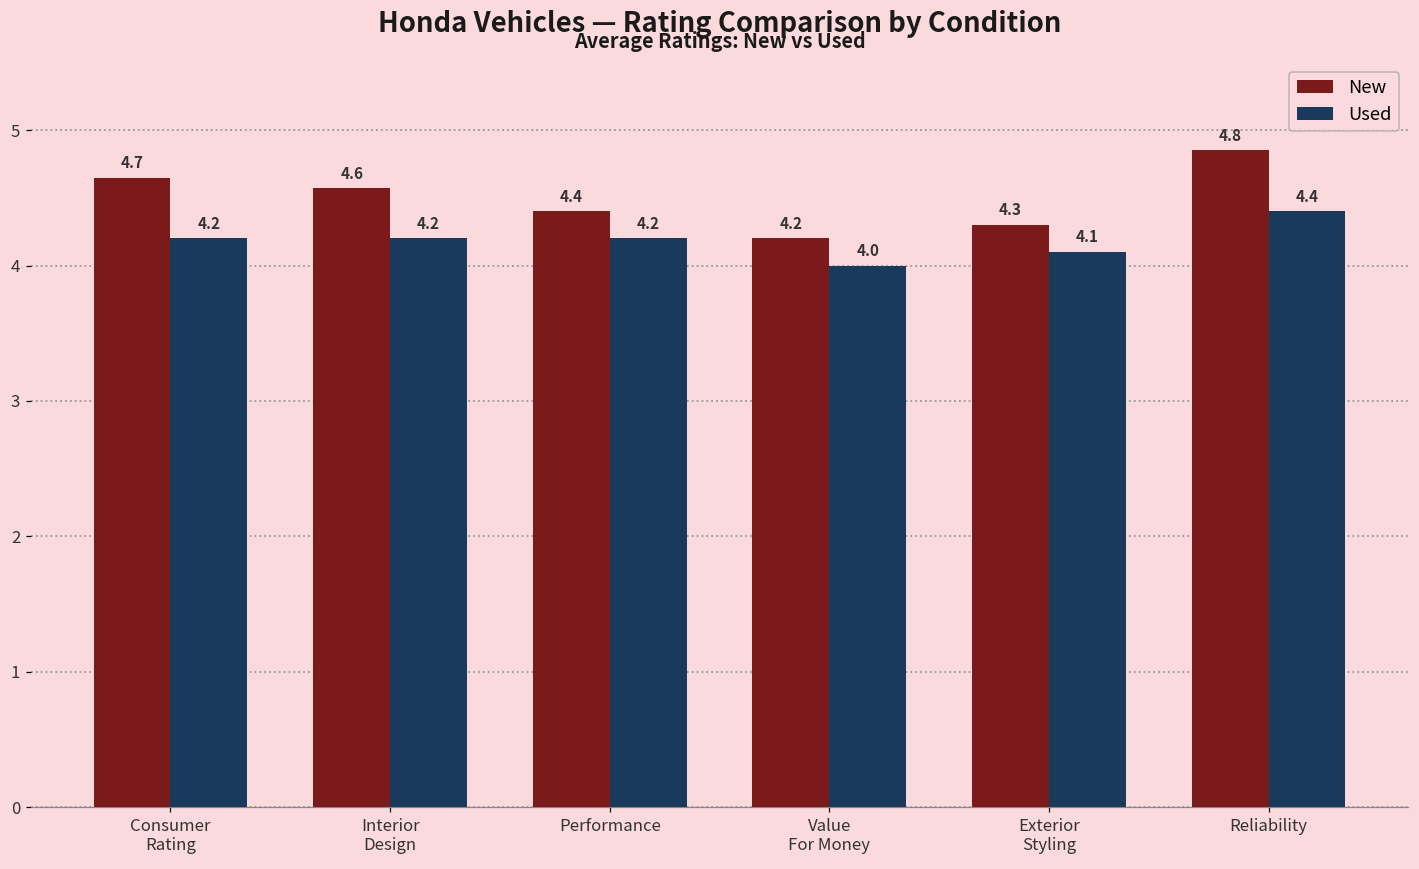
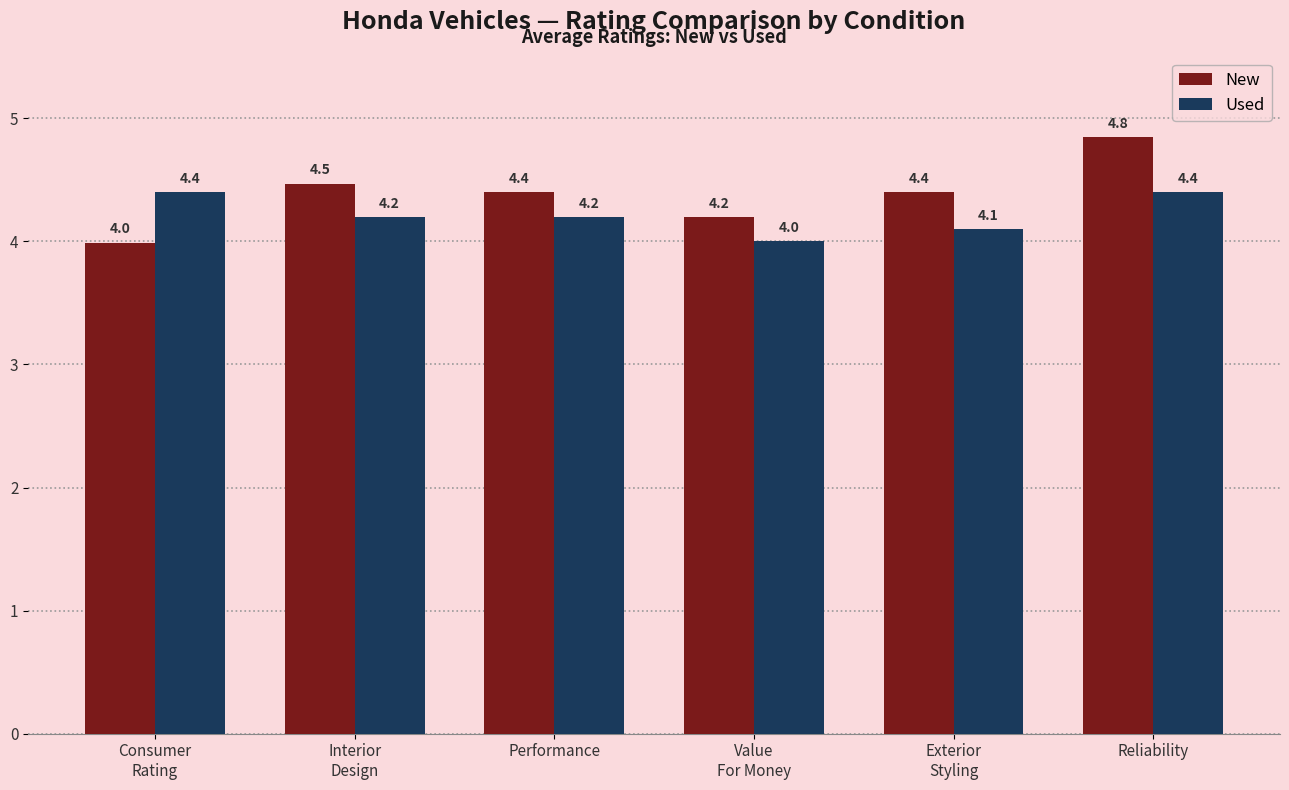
New, Consumer Rating: 4.7 -> 4.0
Used, Consumer Rating: 4.2 -> 4.4
New, Interior Design: 4.6 -> 4.5
New, Exterior Styling: 4.3 -> 4.4
